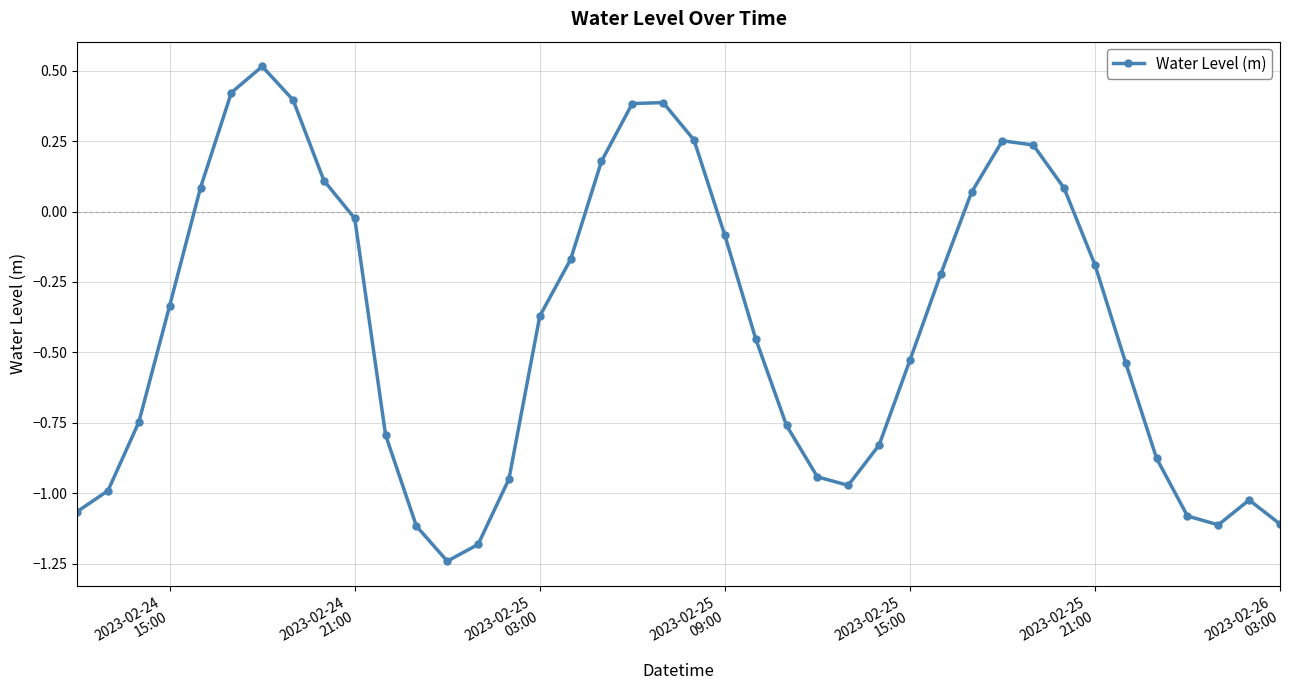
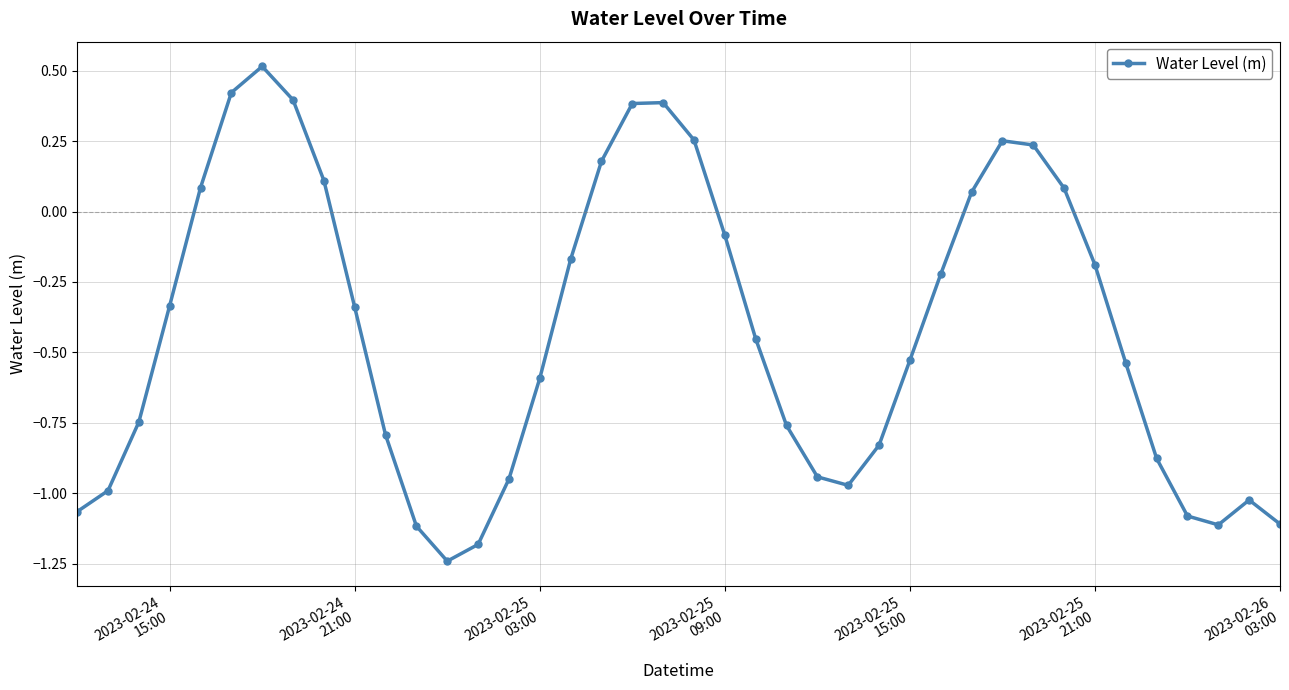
2023-02-24 21:00: -0.02 -> -0.34
2023-02-25 03:00: -0.37 -> -0.59
